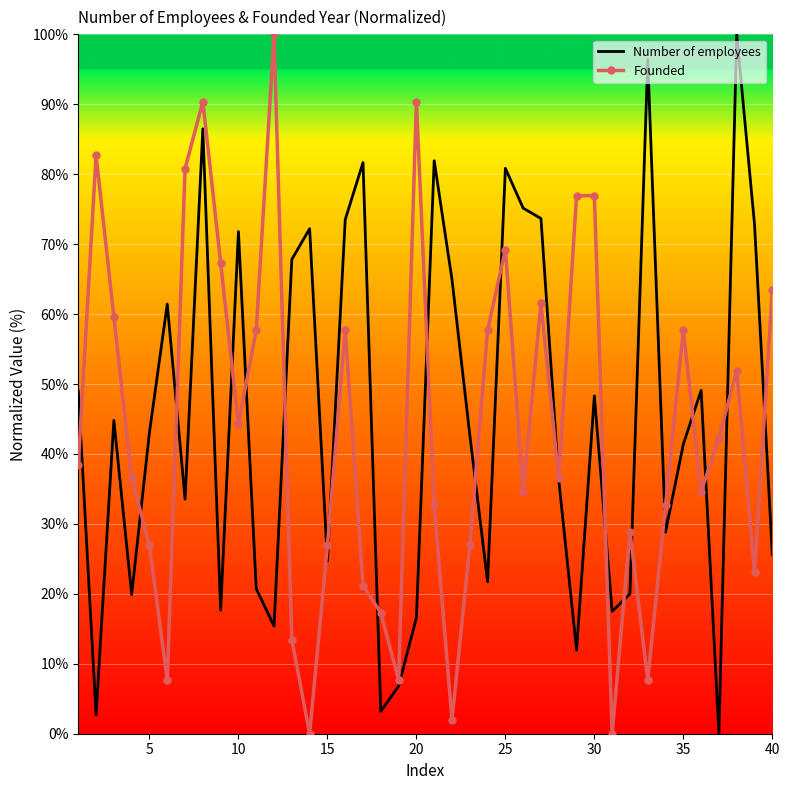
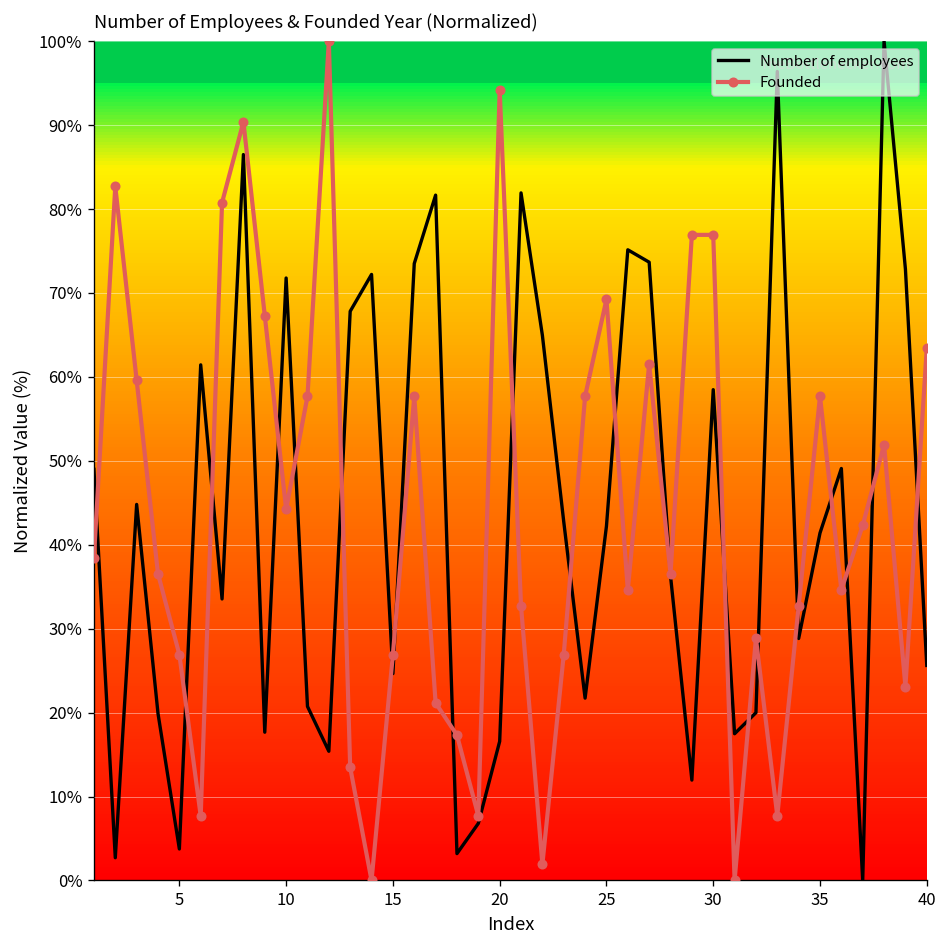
Number of employees, 5: 43% -> 4%
Founded, 20: 90% -> 94%
Number of employees, 25: 81% -> 42%
Number of employees, 30: 48% -> 58%
